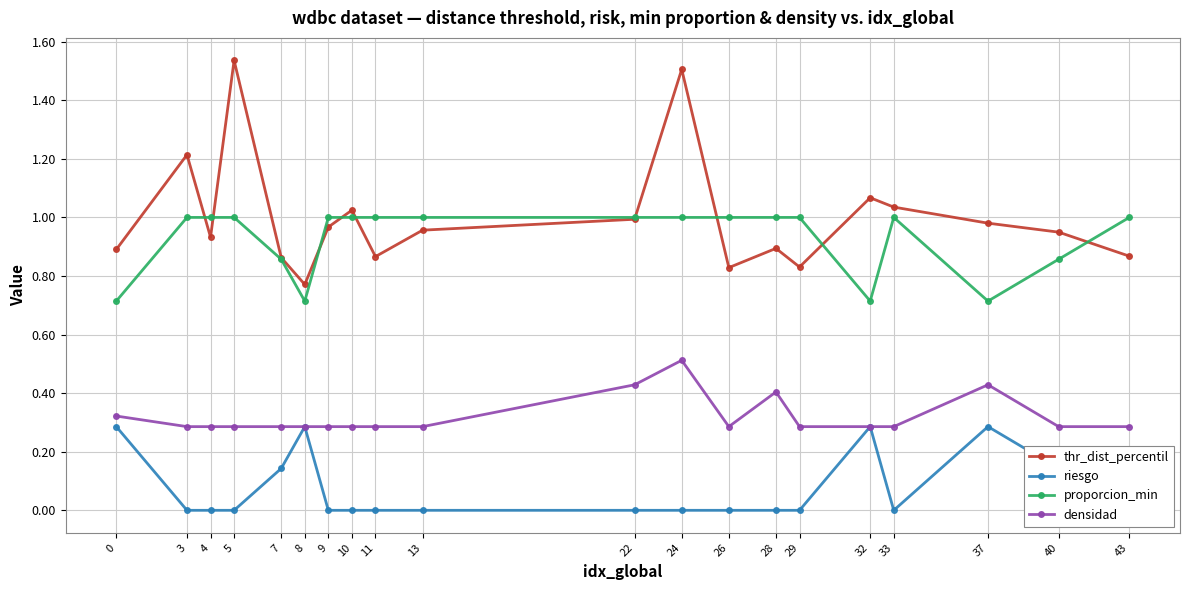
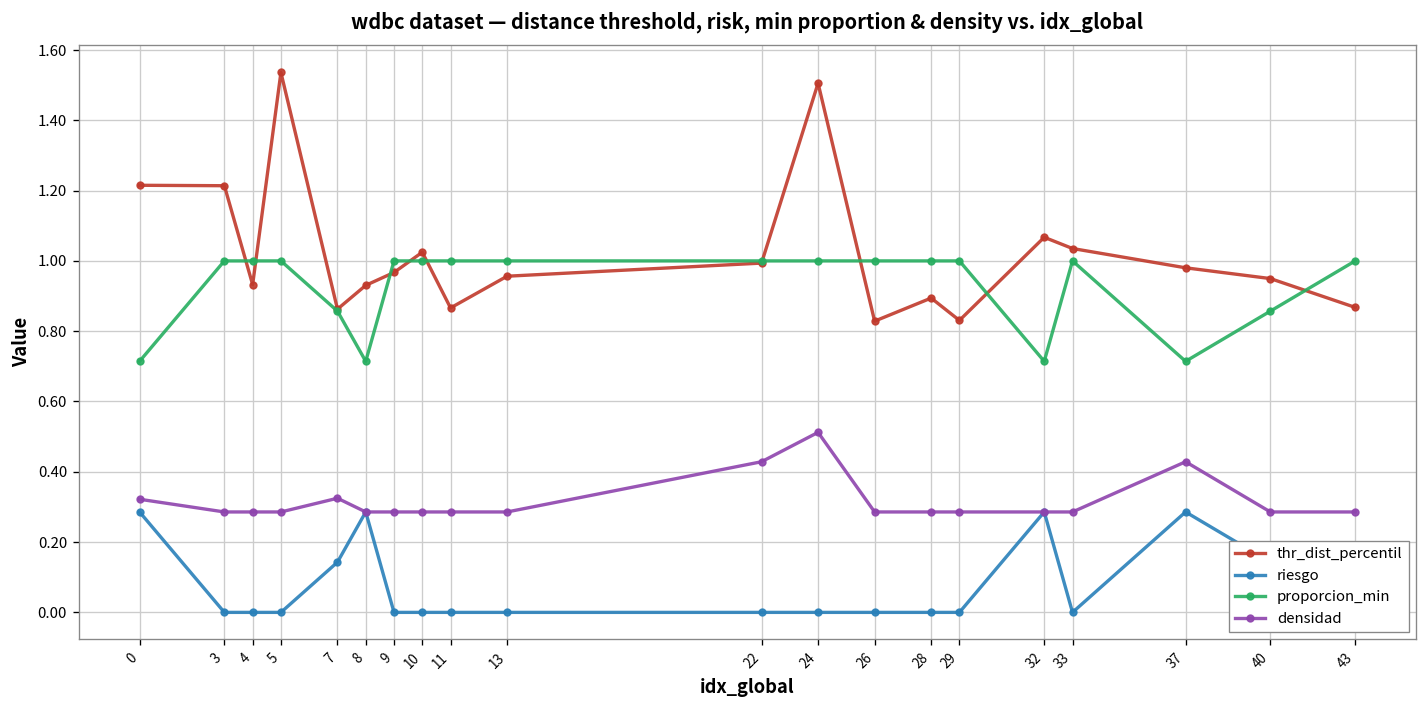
thr_dist_percentil, 0: 0.89 -> 1.22
densidad, 7: 0.29 -> 0.32
thr_dist_percentil, 8: 0.77 -> 0.93
densidad, 28: 0.40 -> 0.29
